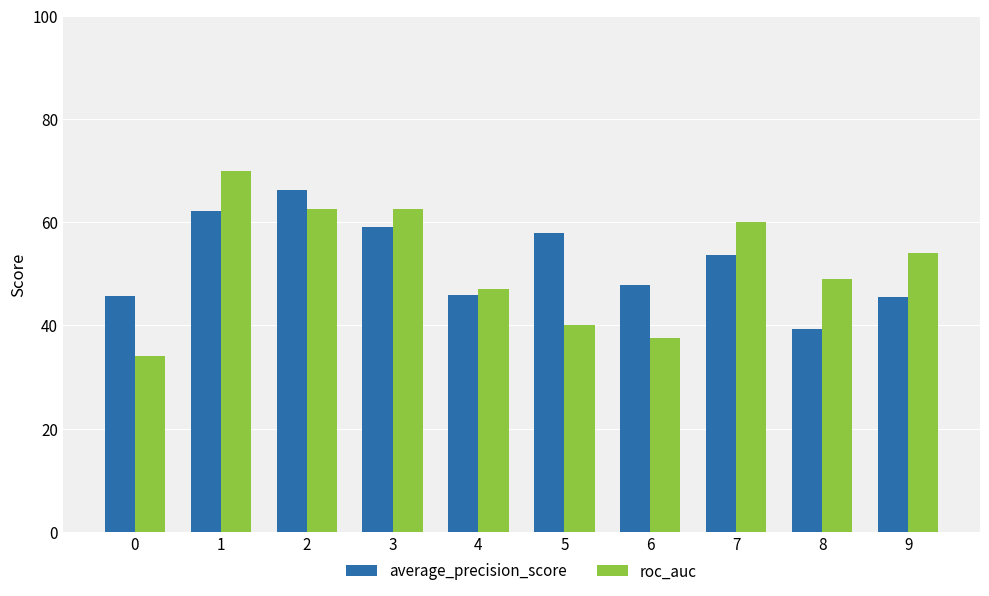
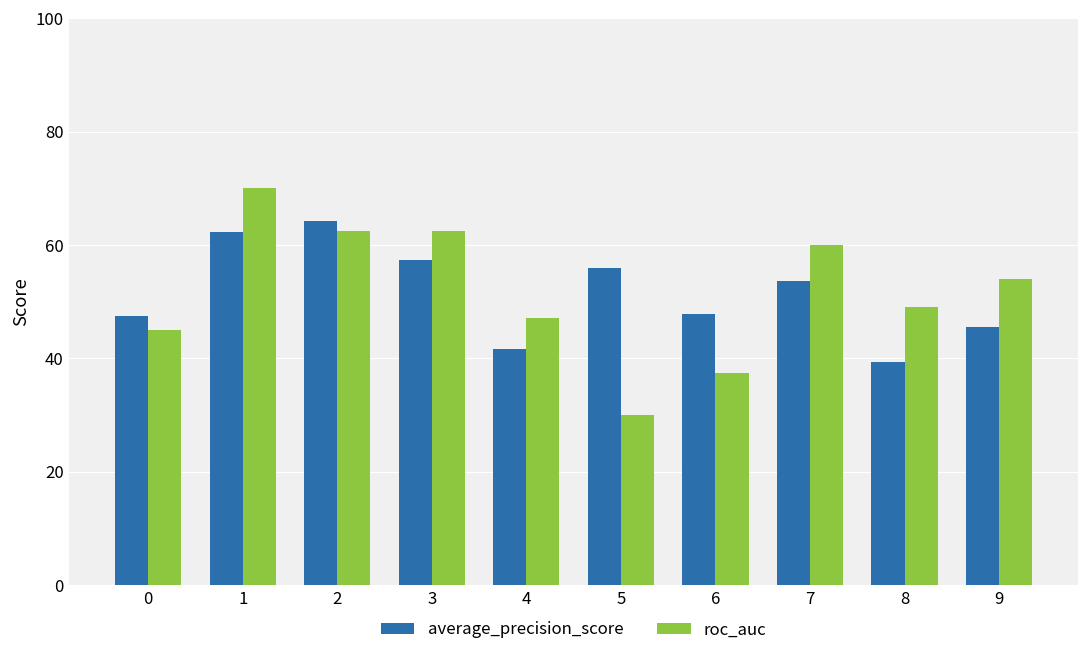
average_precision_score, 0: 46 -> 48
roc_auc, 0: 34 -> 45
average_precision_score, 2: 66 -> 64
average_precision_score, 3: 59 -> 57
average_precision_score, 4: 46 -> 42
average_precision_score, 5: 58 -> 56
roc_auc, 5: 40 -> 30
